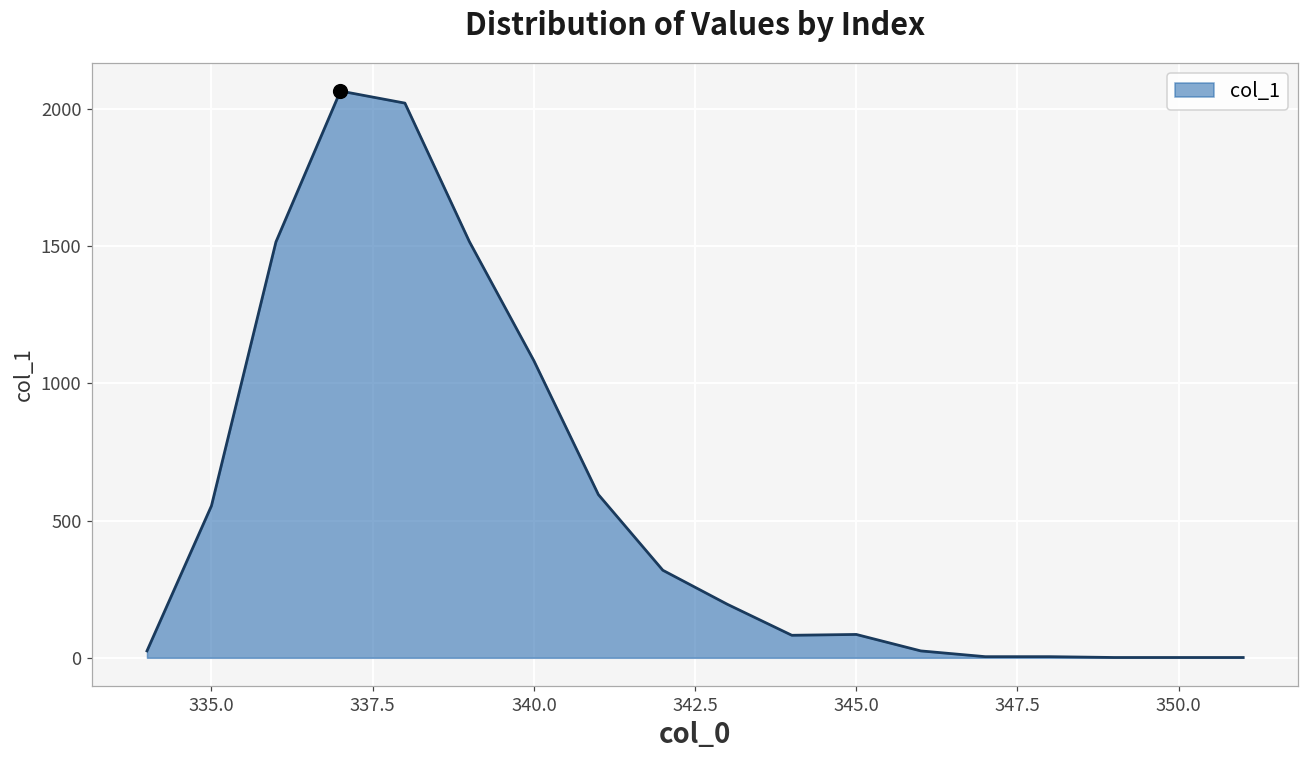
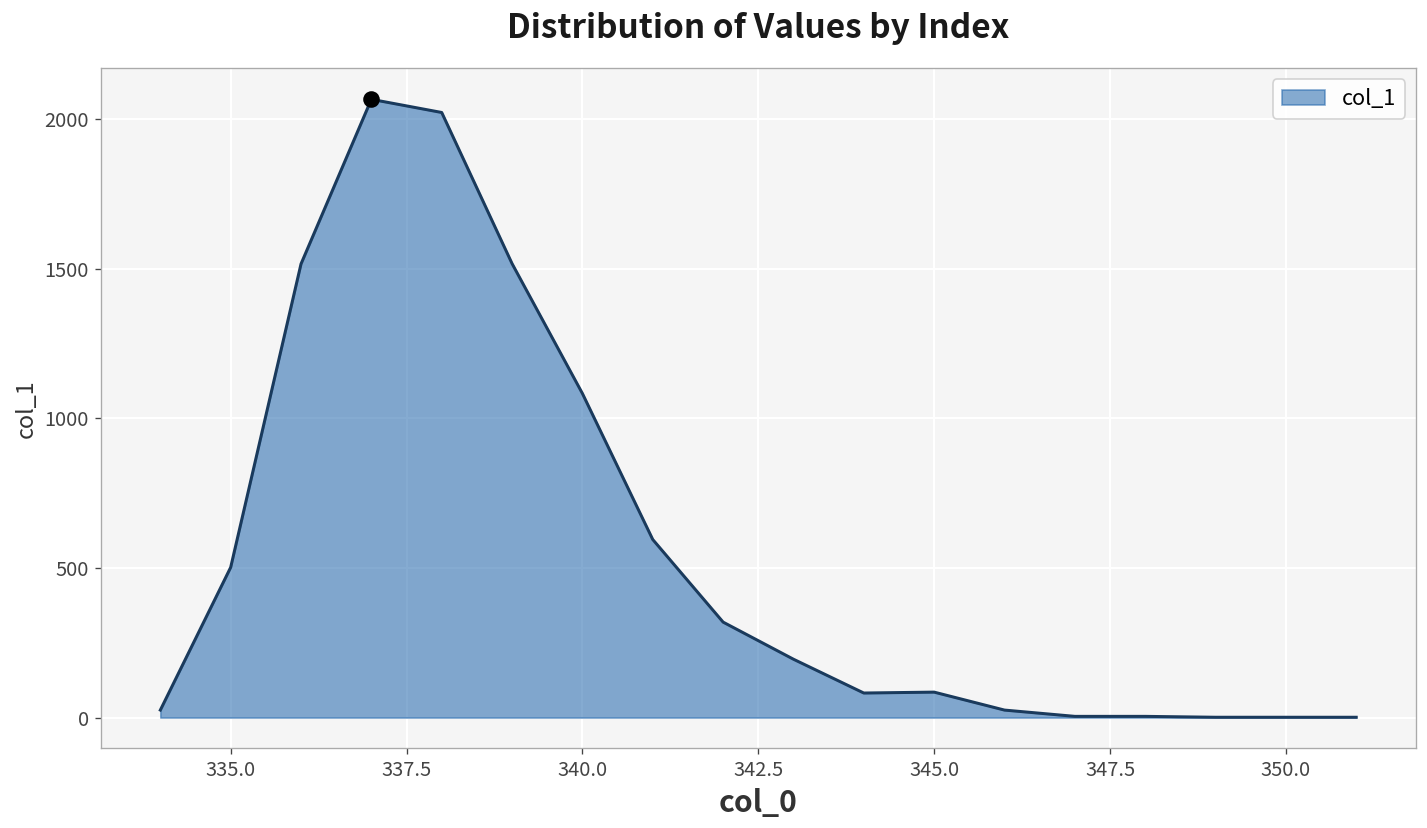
col_1, 335.0: 550 -> 500
